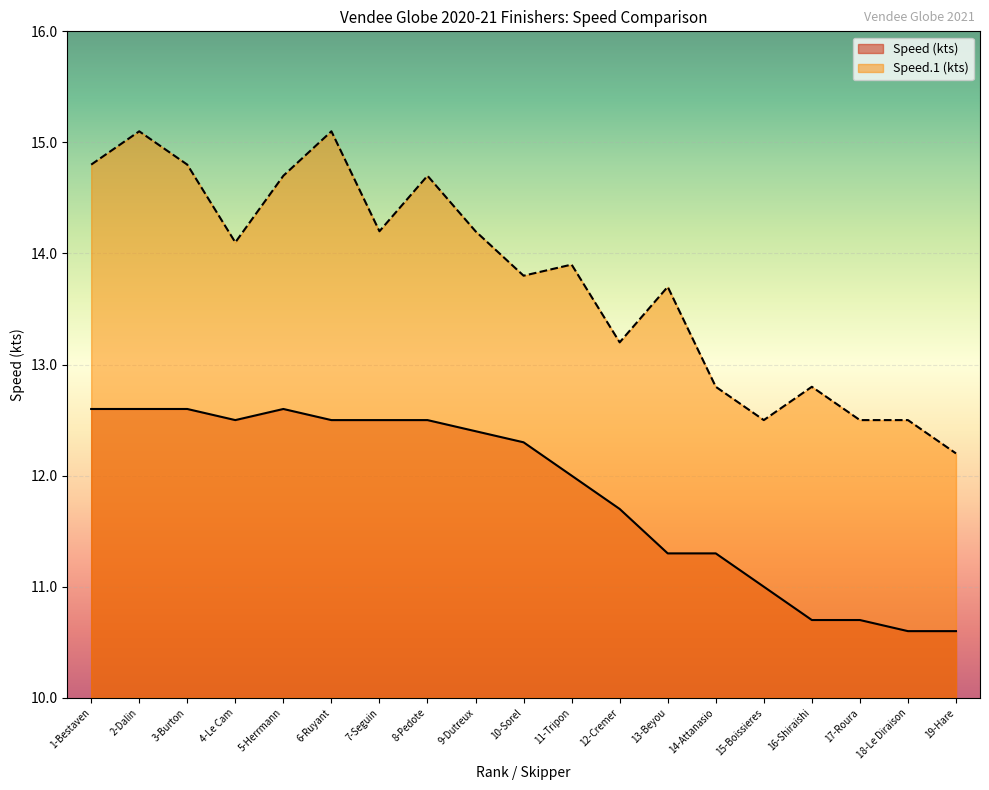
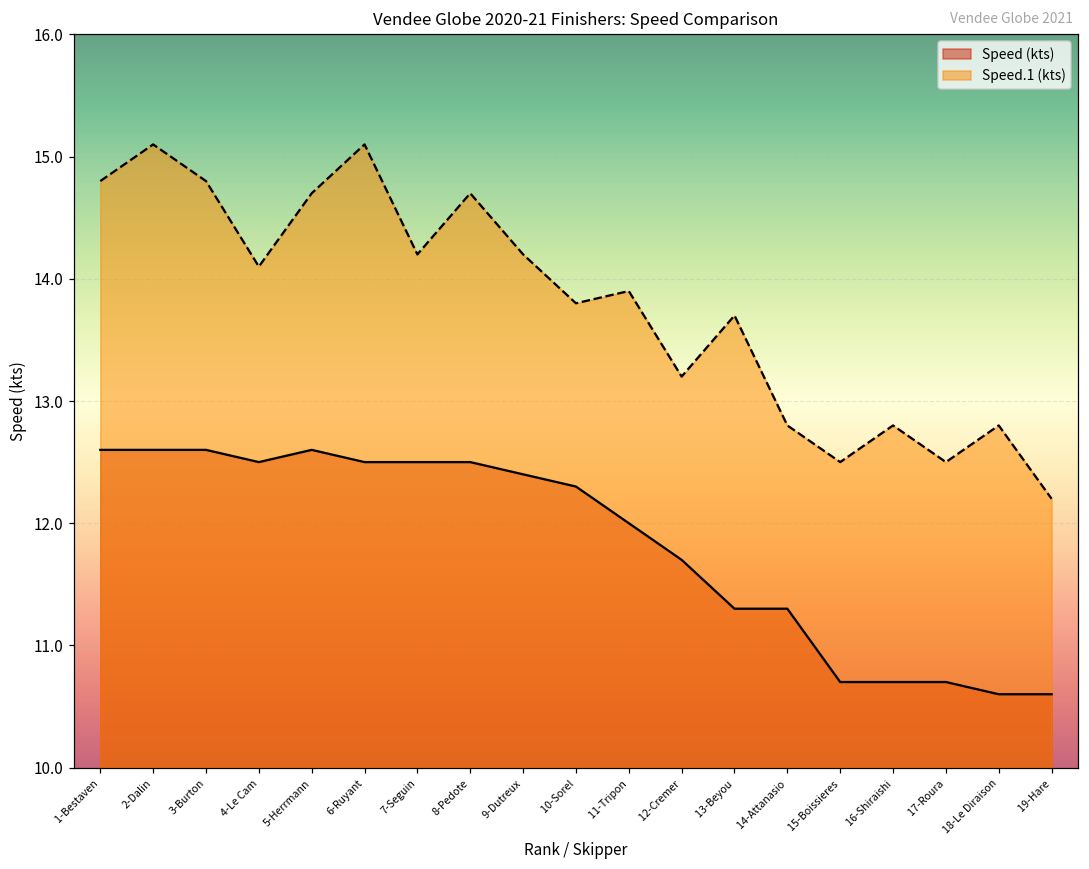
Speed (kts), 15-Boissieres: 11.0 -> 10.7
Speed.1 (kts), 18-Le Diraison: 12.5 -> 12.8
